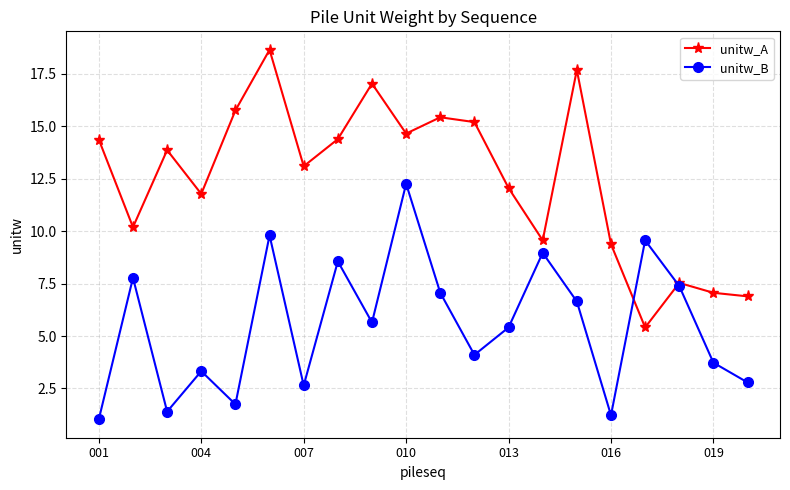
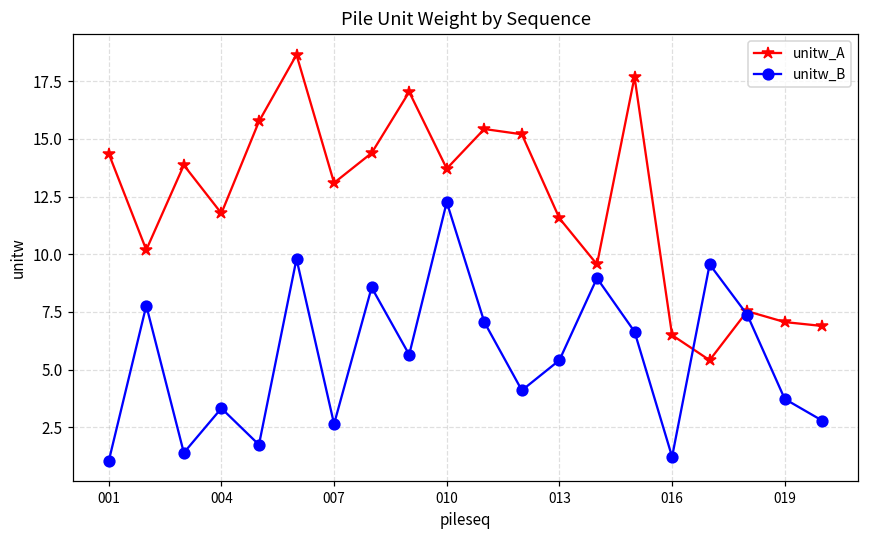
unitw_A, 010: 14.6 -> 13.7
unitw_A, 013: 12.1 -> 11.6
unitw_A, 016: 9.4 -> 6.5
